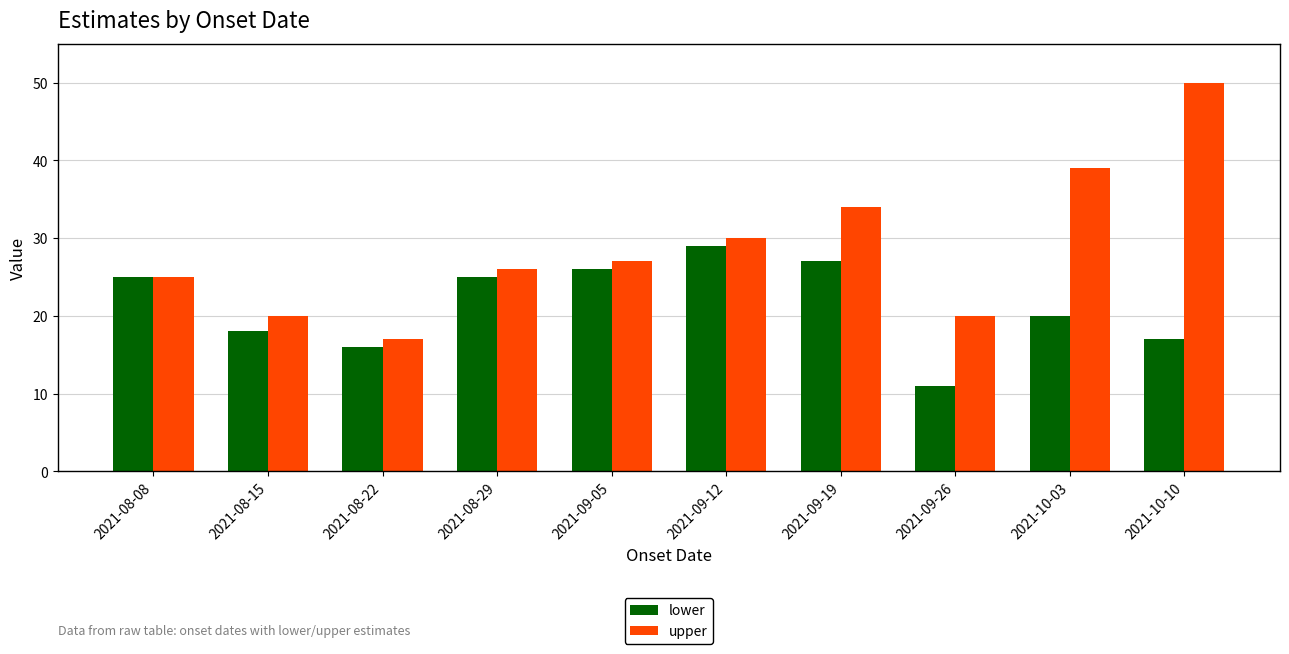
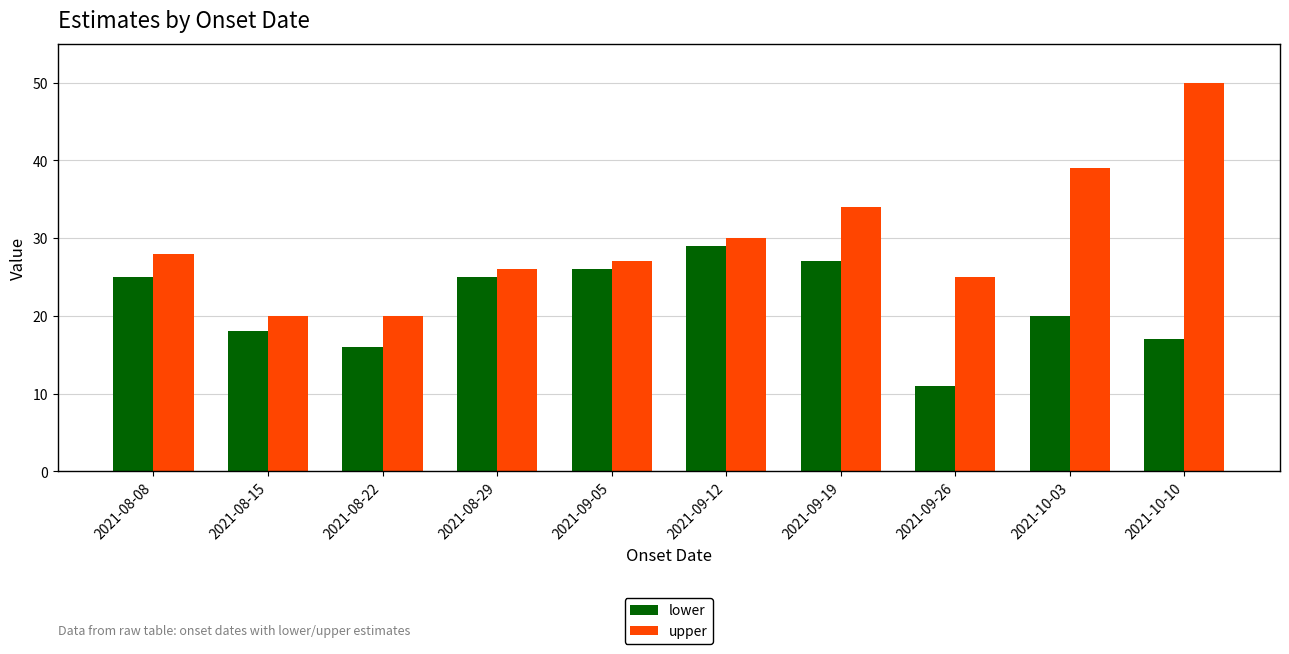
upper, 2021-08-08: 25 -> 28
upper, 2021-08-22: 17 -> 20
upper, 2021-09-26: 20 -> 25
